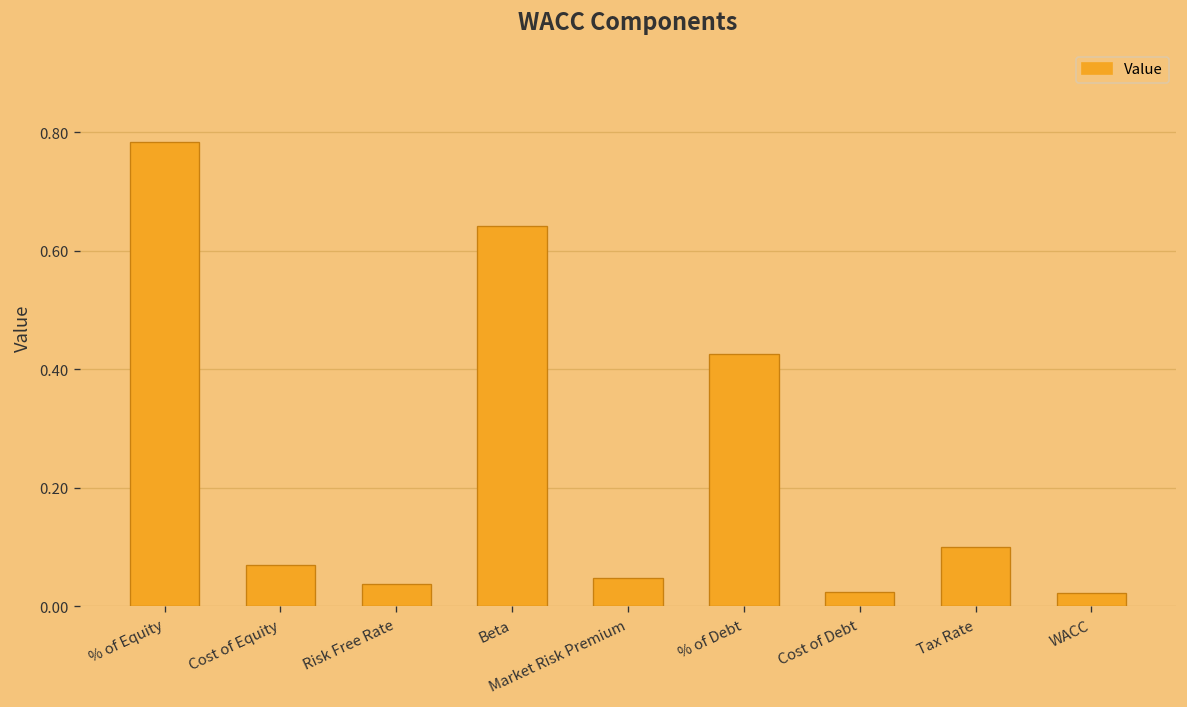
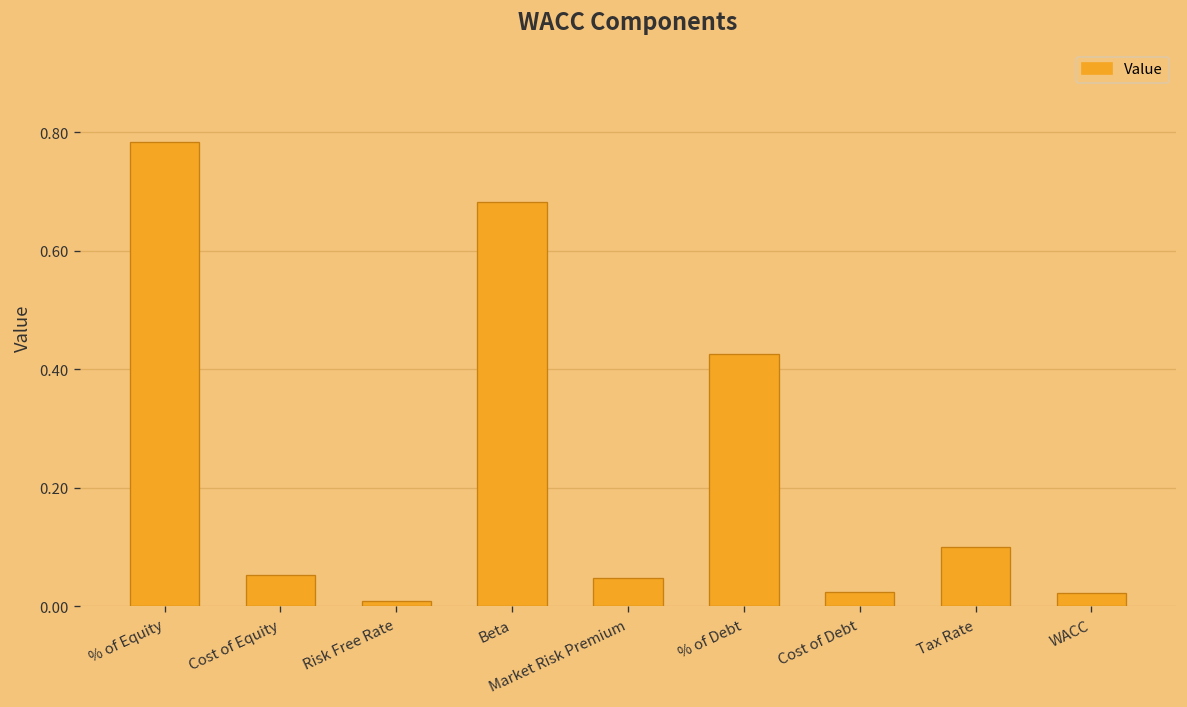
Cost of Equity: 0.07 -> 0.05
Risk Free Rate: 0.04 -> 0.01
Beta: 0.64 -> 0.68
